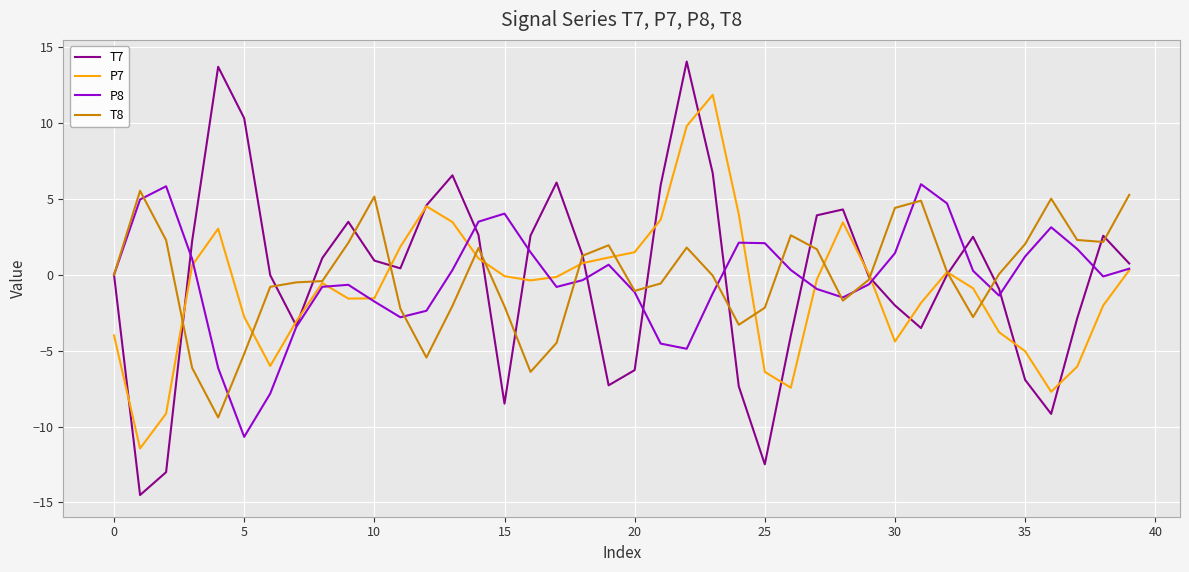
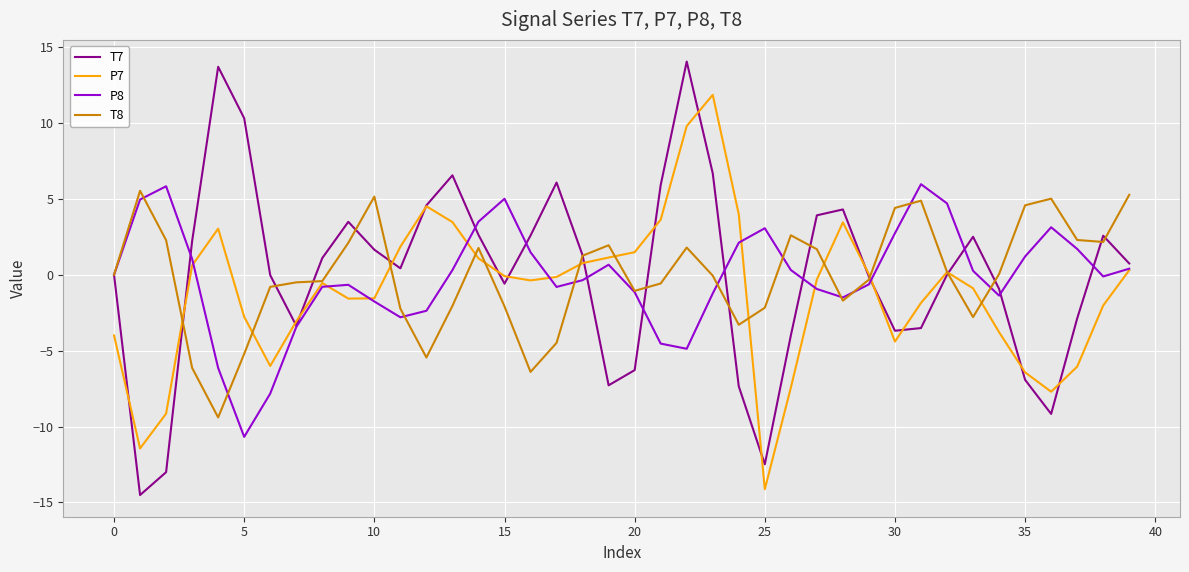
T7, 10: 0.9 -> 1.6
T7, 15: -8.5 -> -0.6
P8, 15: 4.0 -> 5.0
P7, 25: -6.4 -> -14.1
P8, 25: 2.1 -> 3.1
T7, 30: -2.0 -> -3.7
P8, 30: 1.4 -> 2.7
P7, 35: -5.0 -> -6.4
T8, 35: 2.0 -> 4.6
